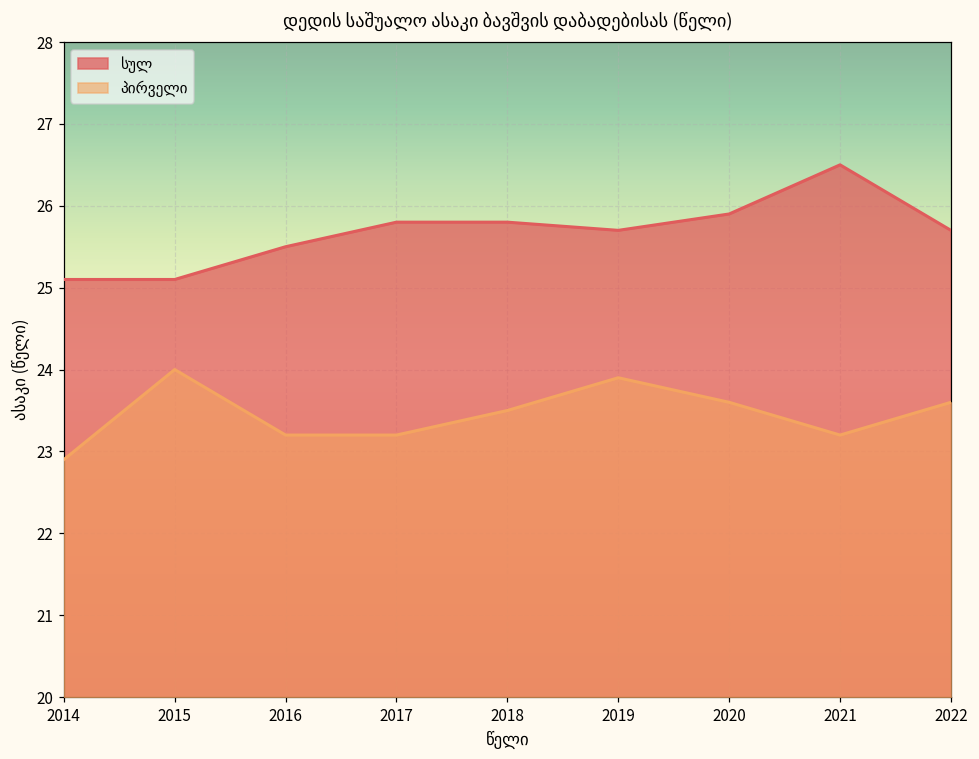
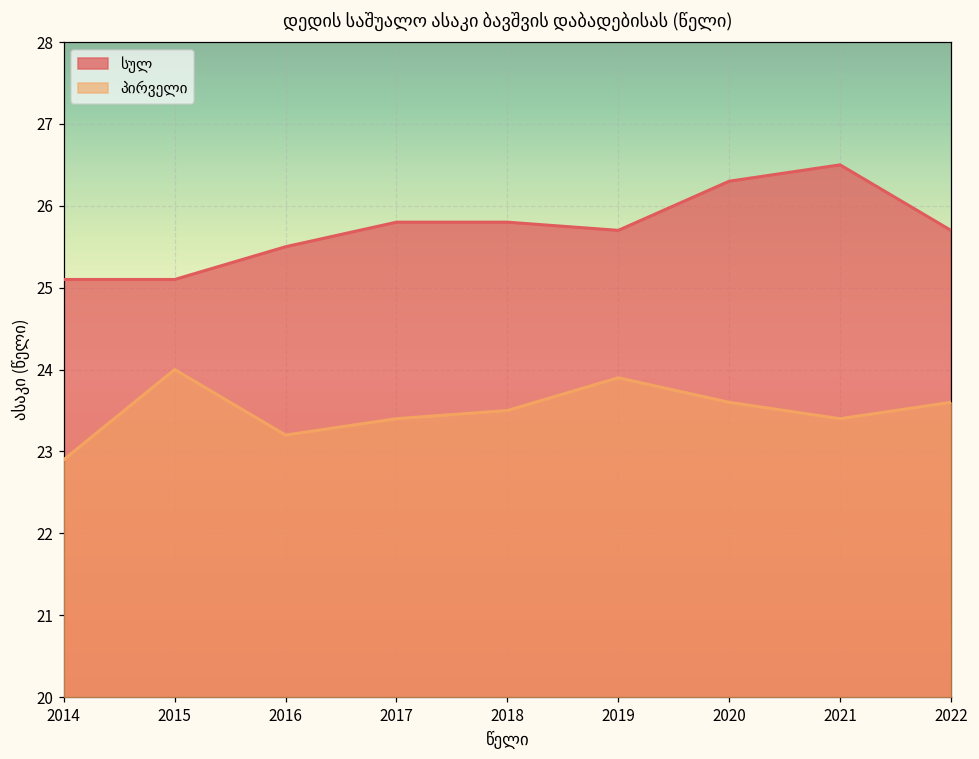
პირველი, 2017: 23.2 -> 23.4
სულ, 2020: 25.9 -> 26.3
პირველი, 2021: 23.2 -> 23.4
